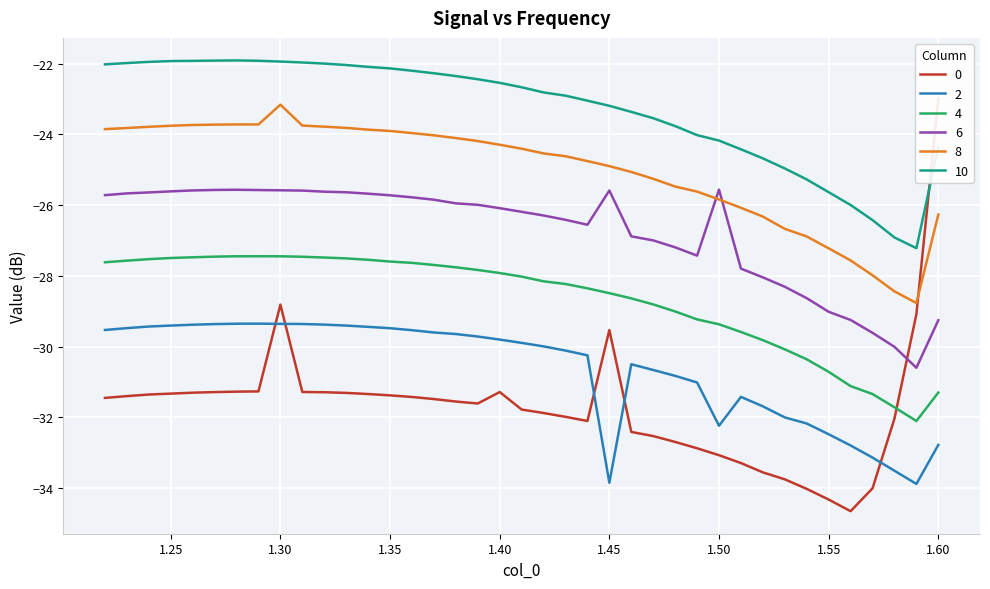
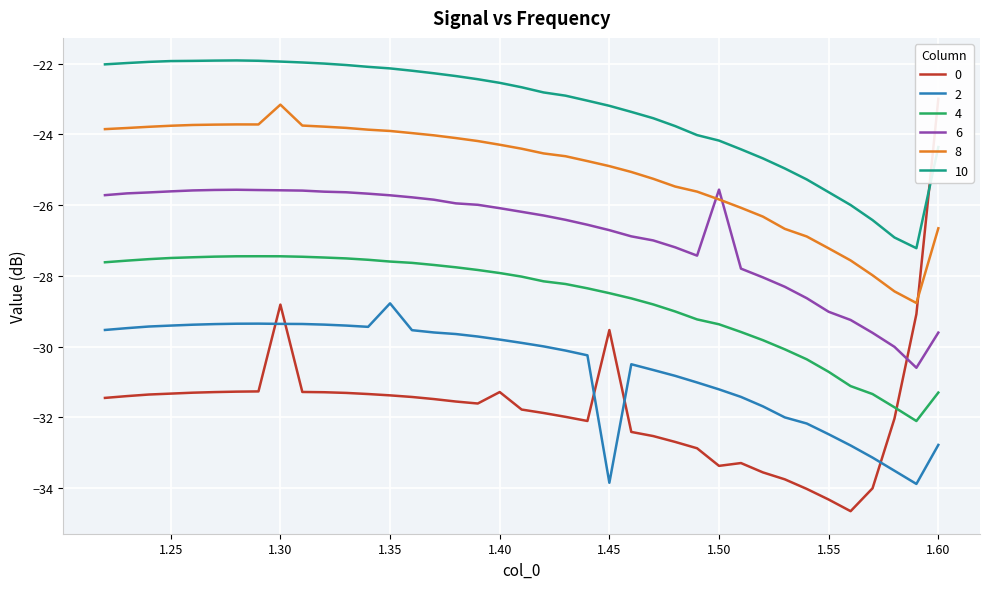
2, 1.35: -29.5 -> -28.8
6, 1.45: -25.6 -> -26.7
0, 1.50: -33.1 -> -33.4
2, 1.50: -32.2 -> -31.2
6, 1.60: -29.3 -> -29.6
8, 1.60: -26.3 -> -26.7
